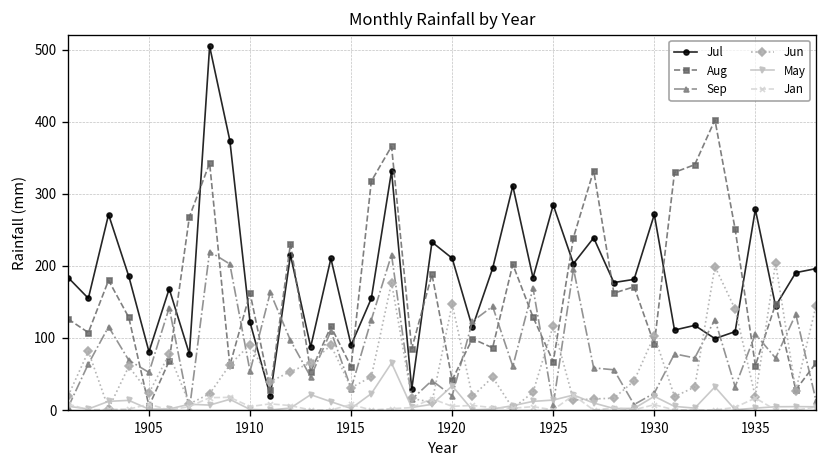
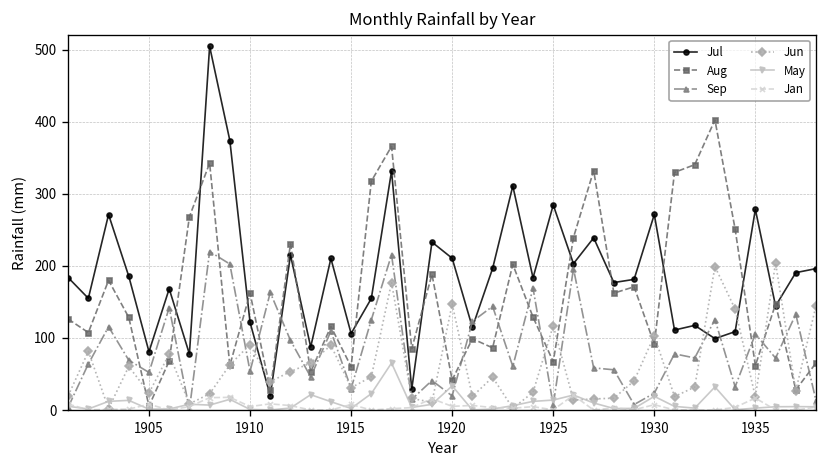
Jul, 1915: 90 -> 110
